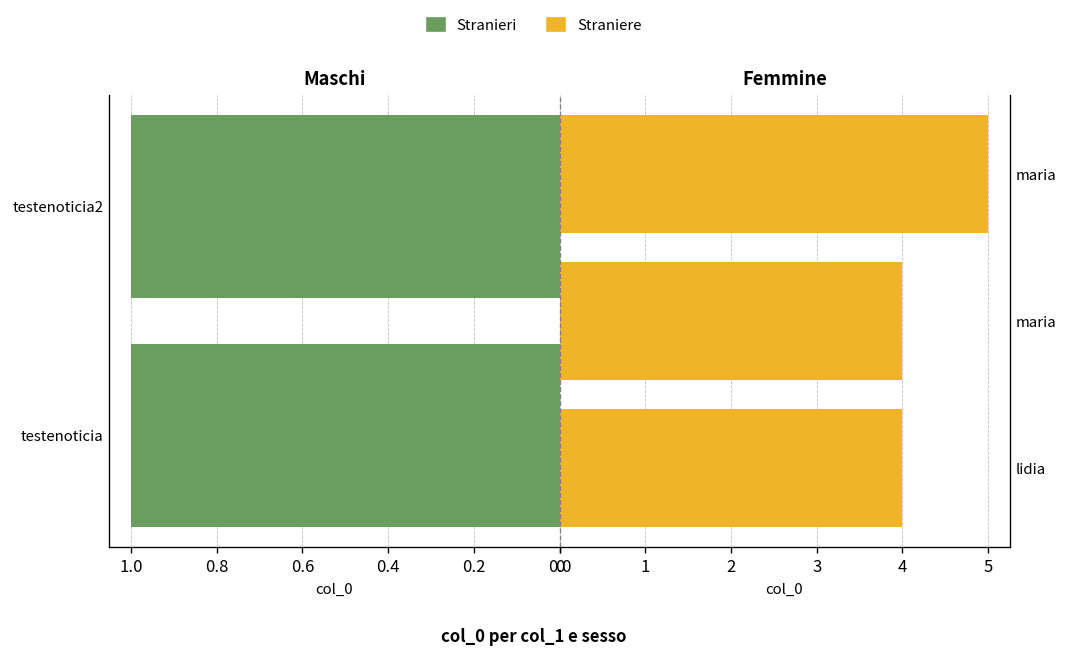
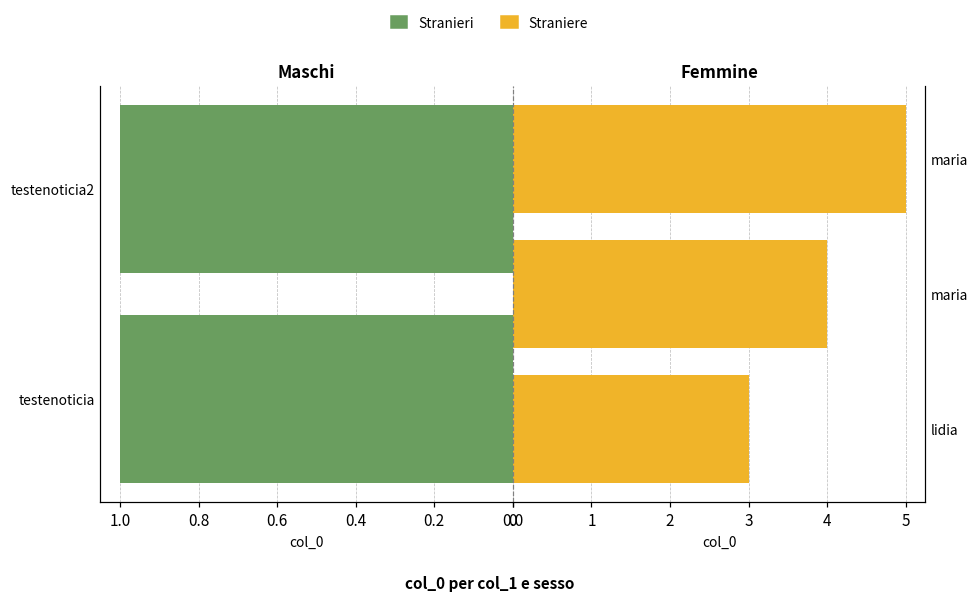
Femmine, lidia: 4 -> 3
